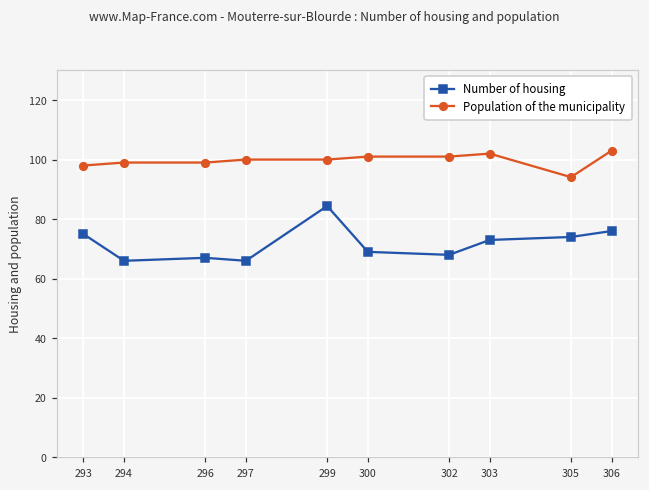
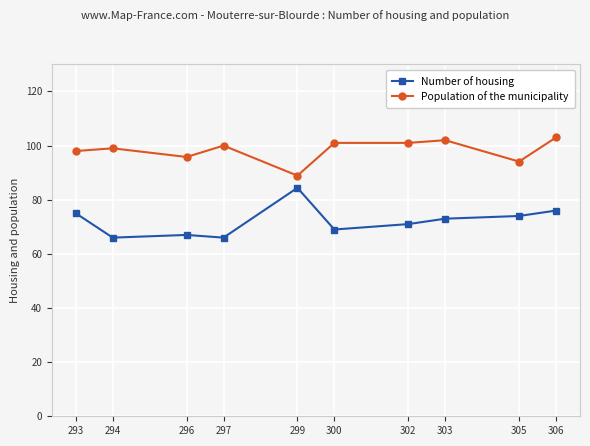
Population of the municipality, 296: 99 -> 96
Population of the municipality, 299: 100 -> 89
Number of housing, 302: 68 -> 71
